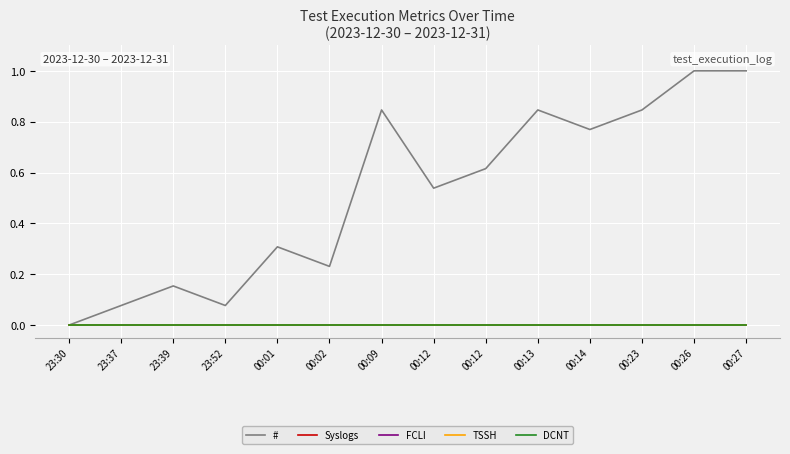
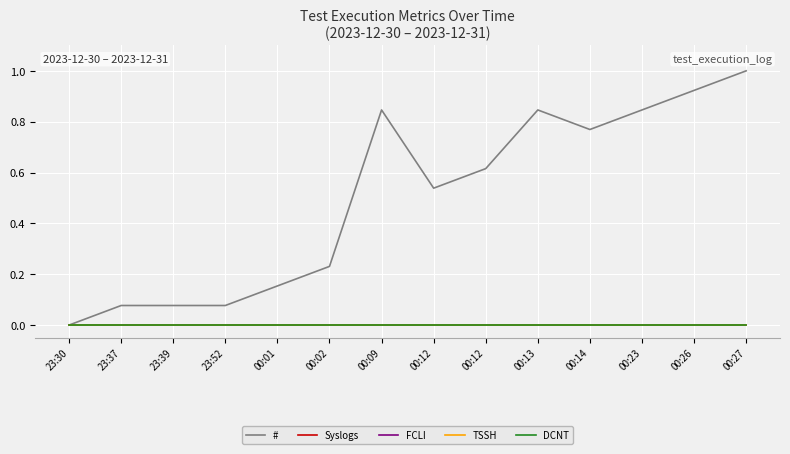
#, 23:39: 0.15 -> 0.08
#, 00:01: 0.31 -> 0.15
#, 00:26: 1.00 -> 0.92
